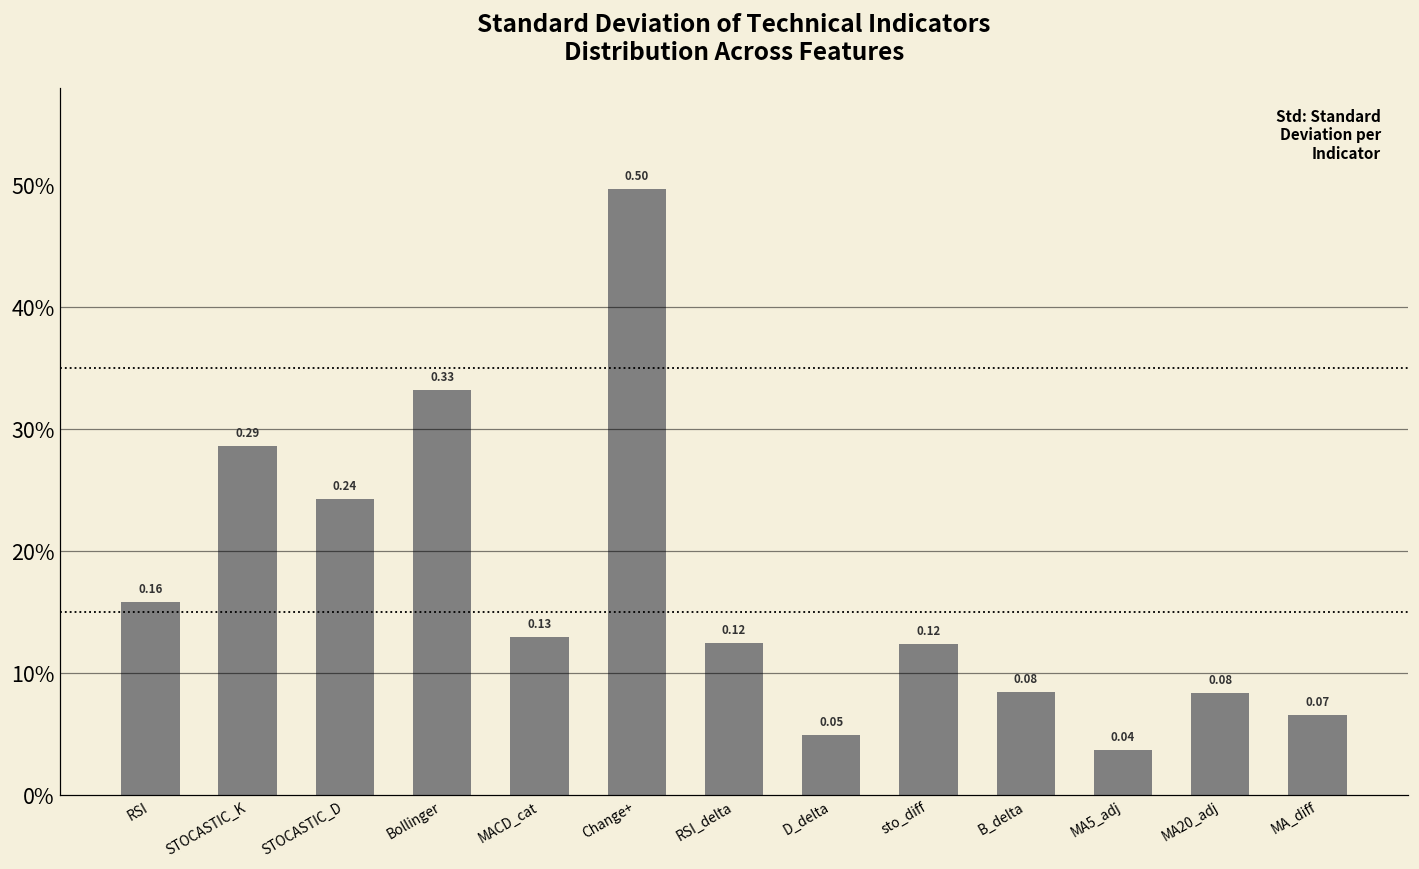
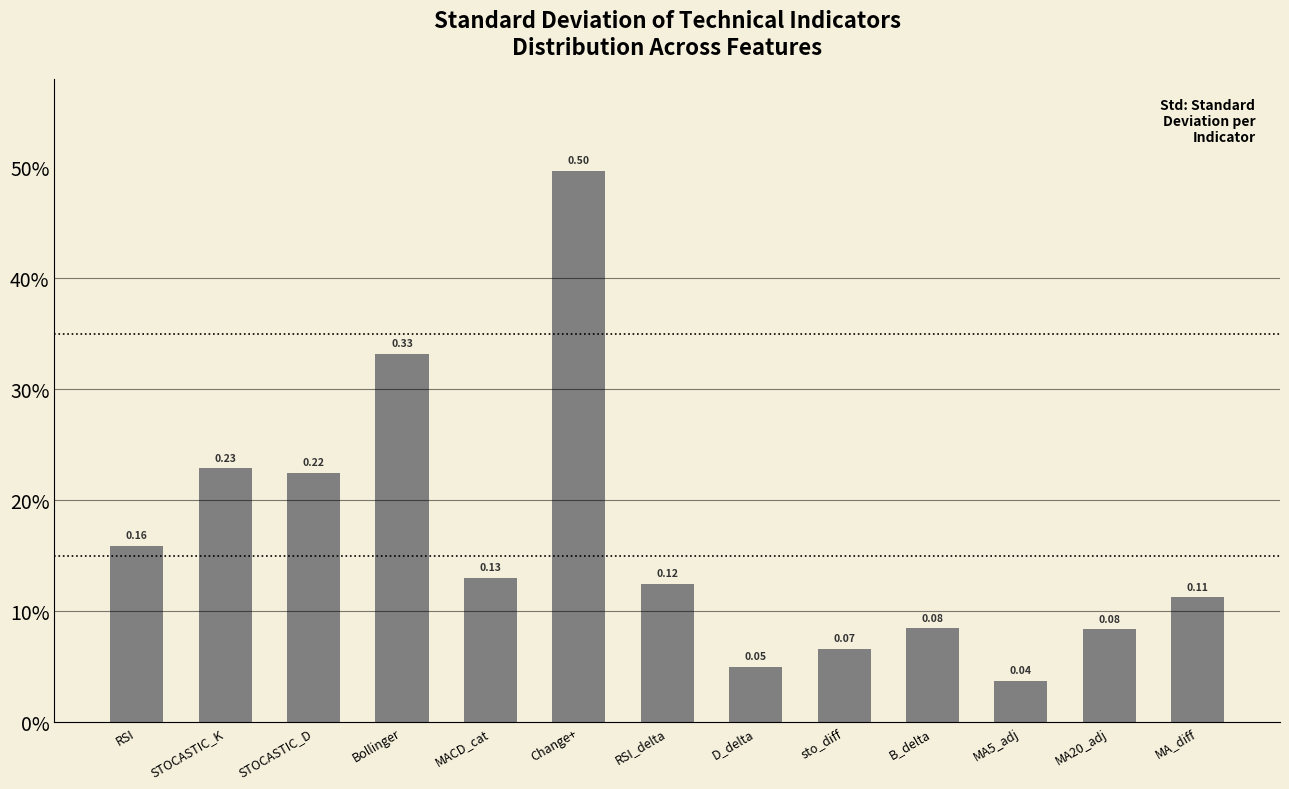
STOCASTIC_K: 0.29 -> 0.23
STOCASTIC_D: 0.24 -> 0.22
sto_diff: 0.12 -> 0.07
MA_diff: 0.07 -> 0.11
